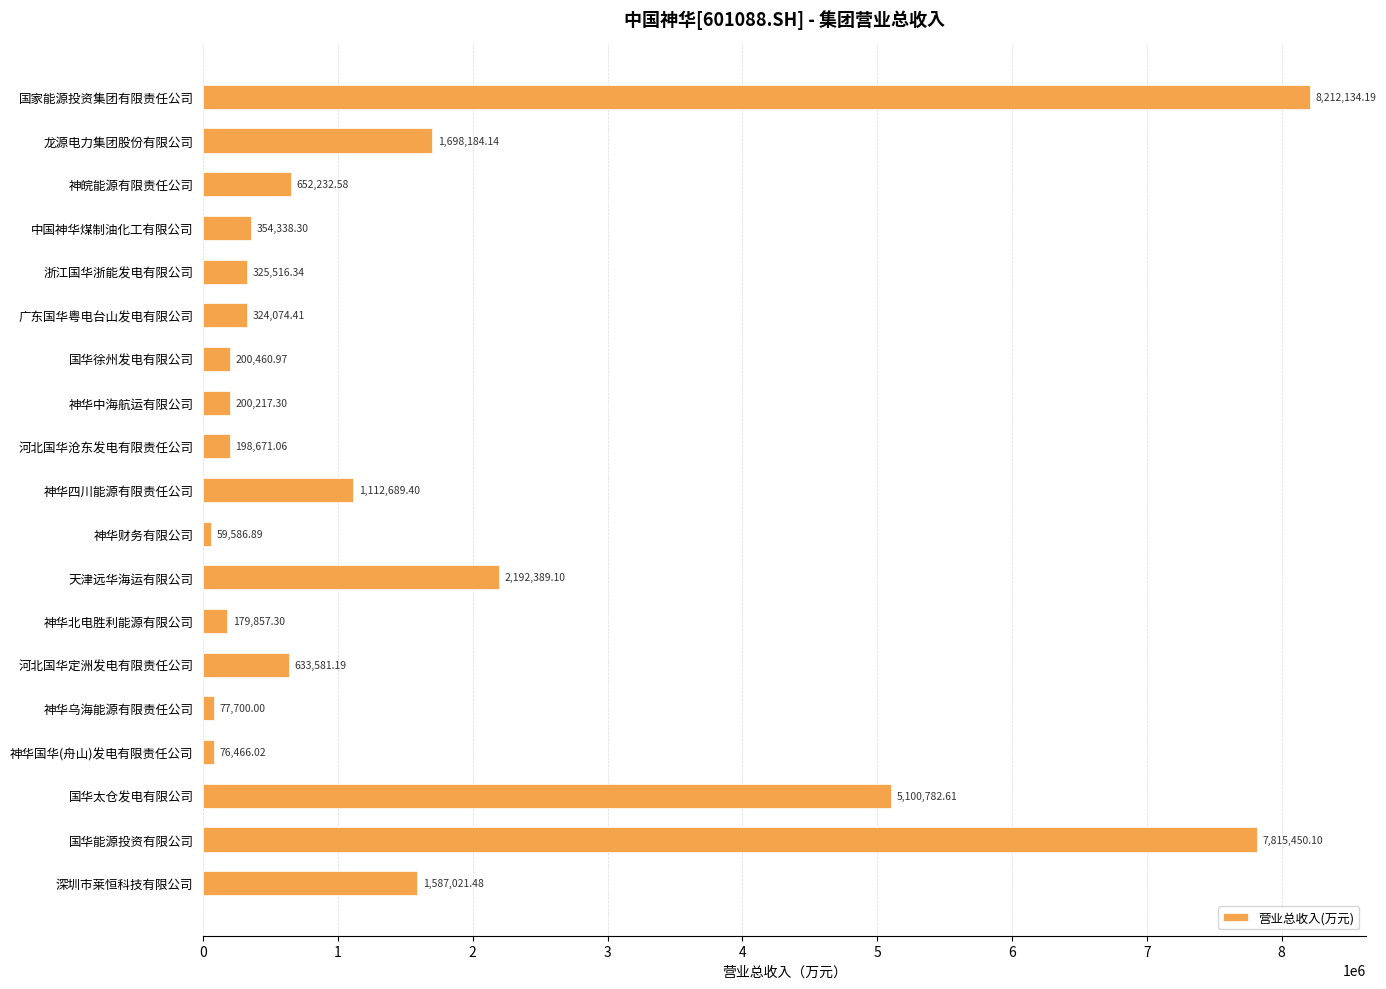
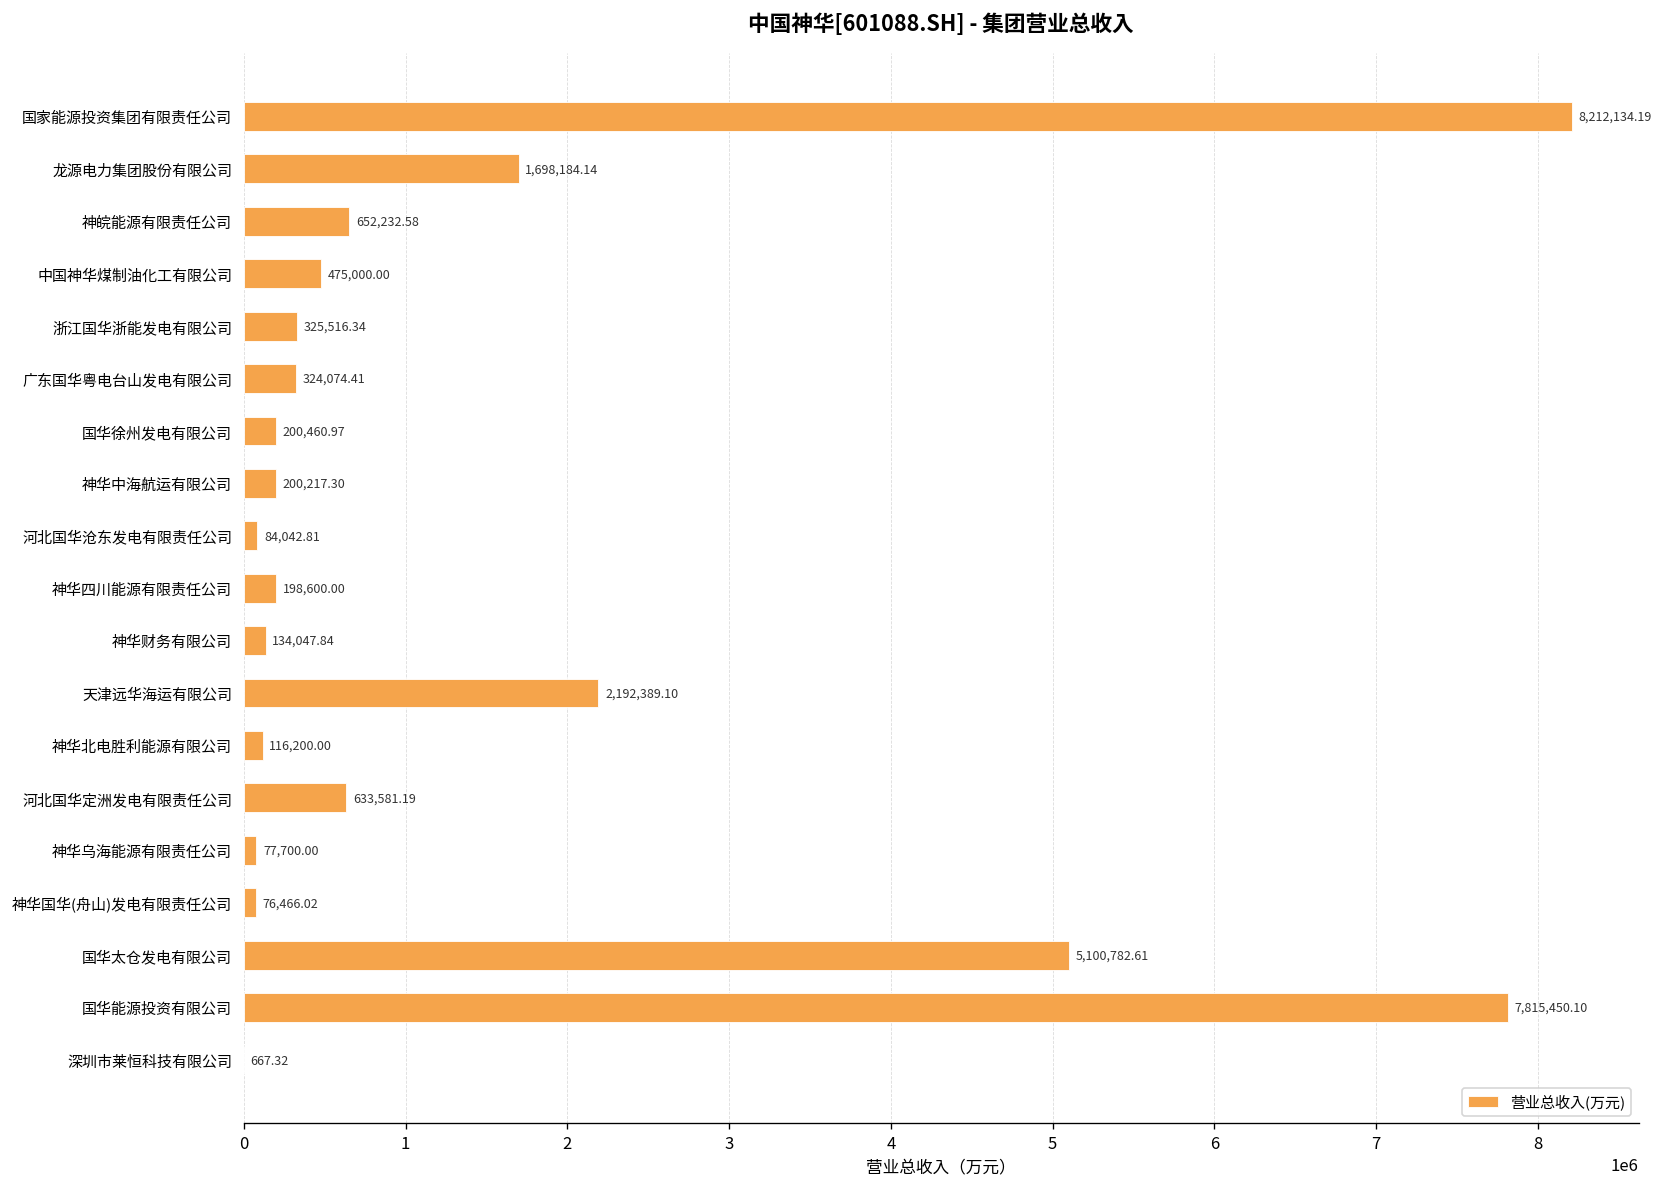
中国神华煤制油化工有限公司: 354,338.30 -> 475,000.00
河北国华沧东发电有限责任公司: 198,671.06 -> 84,042.81
神华四川能源有限责任公司: 1,112,689.40 -> 198,600.00
神华财务有限公司: 59,586.89 -> 134,047.84
神华北电胜利能源有限公司: 179,857.30 -> 116,200.00
深圳市莱恒科技有限公司: 1,587,021.48 -> 667.32
